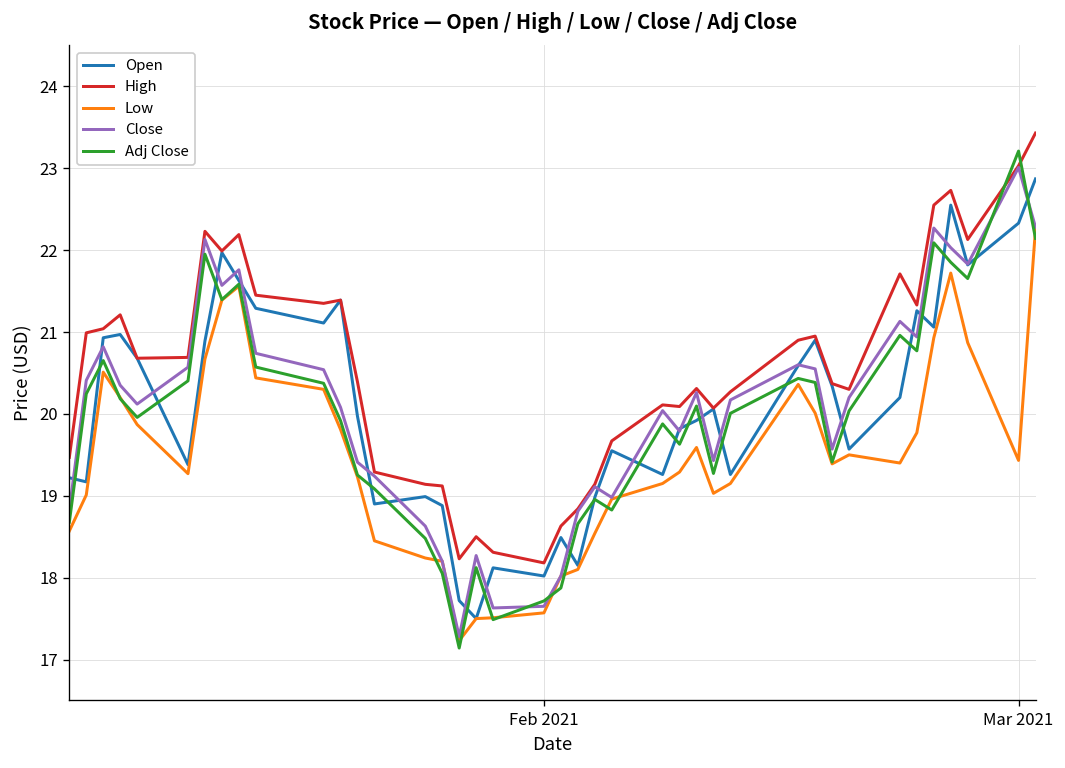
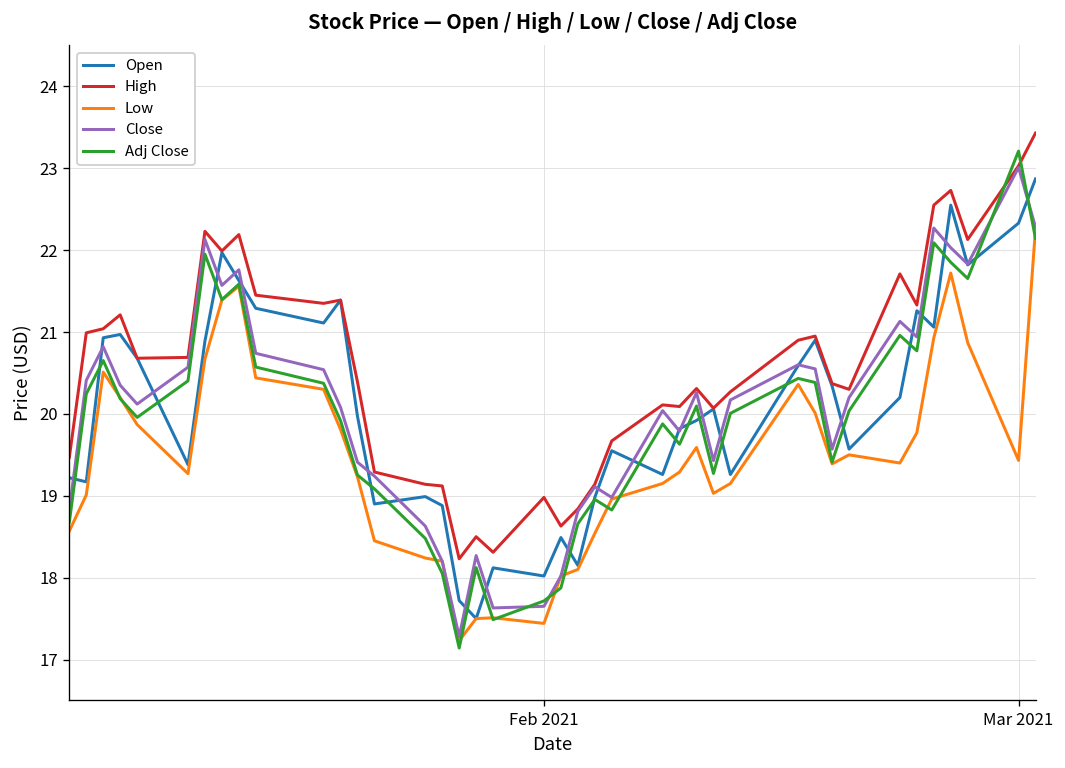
High, Feb 2021: 18.2 -> 19.0
Low, Feb 2021: 17.6 -> 17.4
